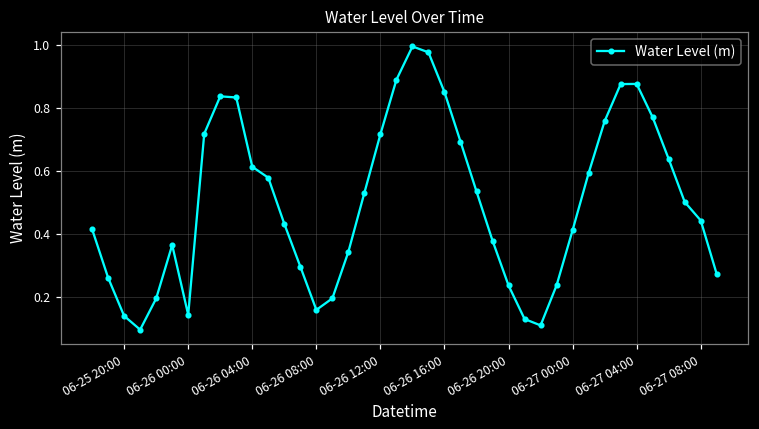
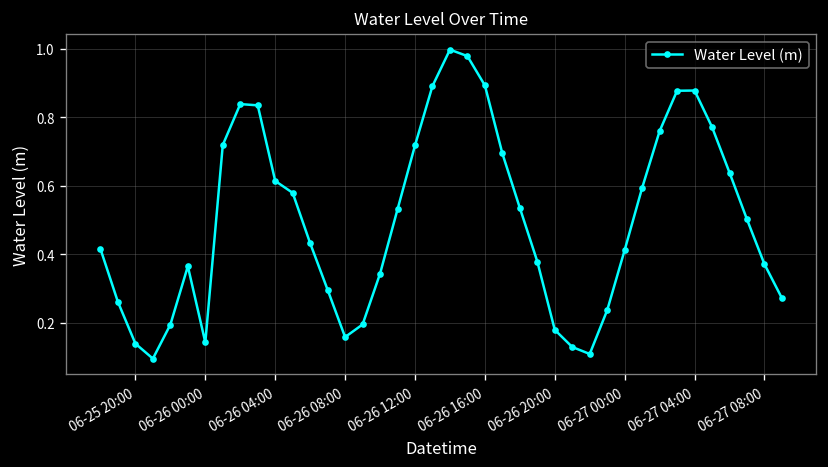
06-26 16:00: 0.85 -> 0.89
06-26 20:00: 0.24 -> 0.18
06-27 08:00: 0.44 -> 0.37
